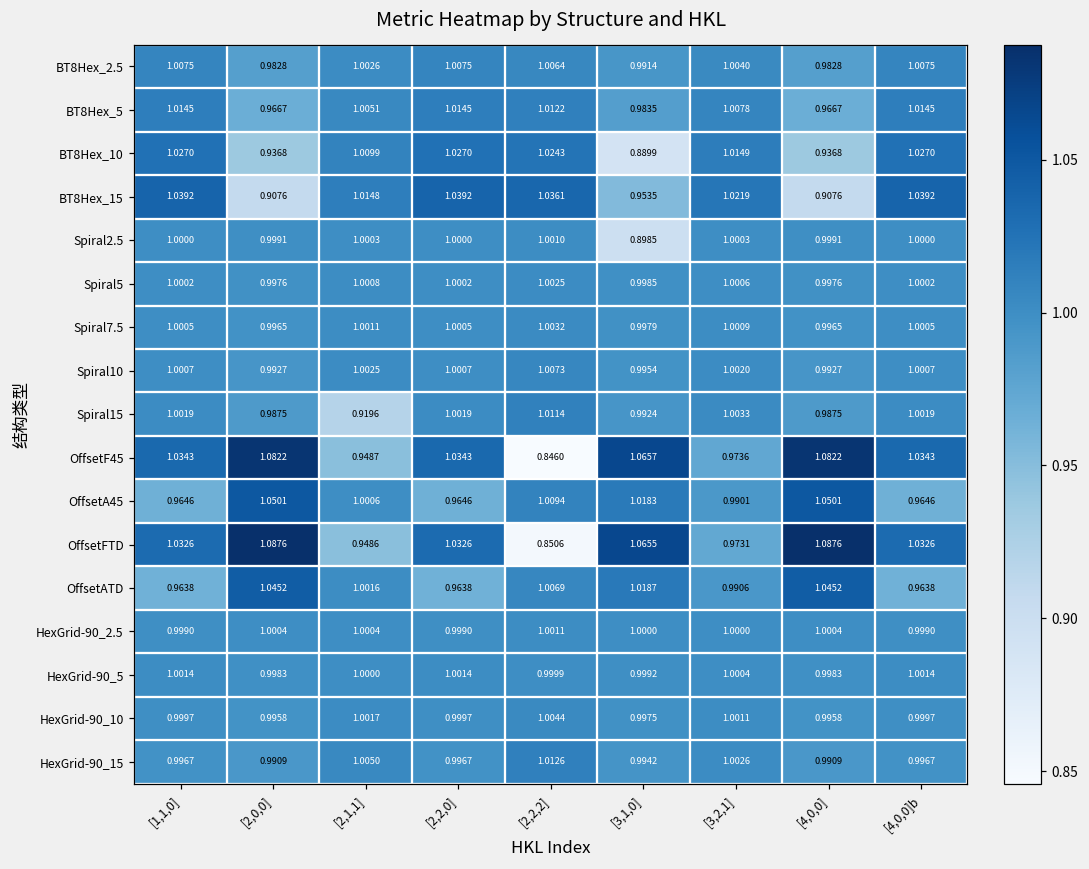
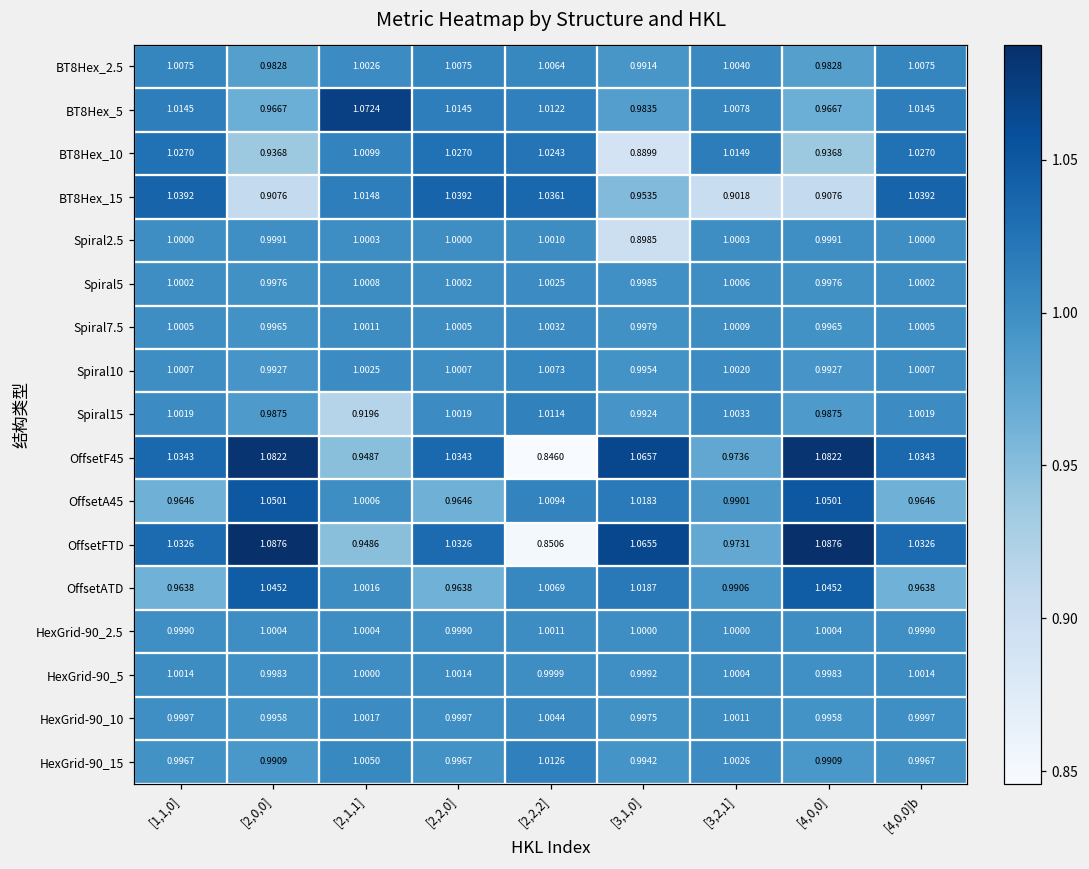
BT8Hex_5, [2,1,1]: 1.0051 -> 1.0724
BT8Hex_15, [3,2,1]: 1.0219 -> 0.9018
